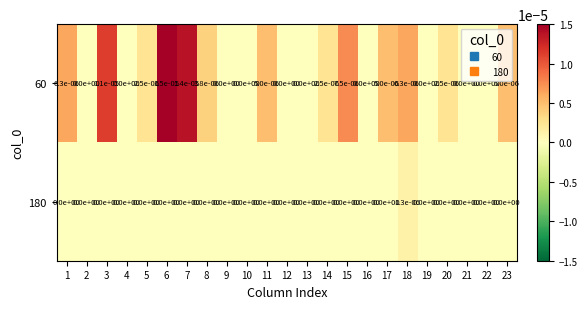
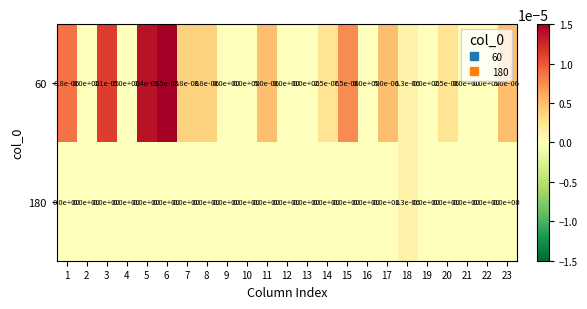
60, 1: 6.3e-06 -> 8.8e-06
60, 5: 2.5e-06 -> 1.4e-05
60, 7: 1.4e-05 -> 3.8e-06
60, 18: 6.3e-06 -> 1.3e-06
